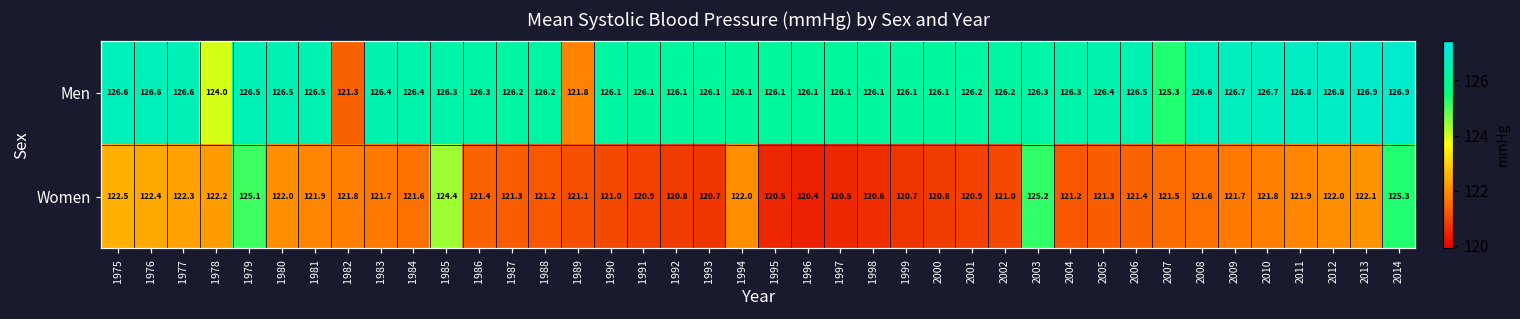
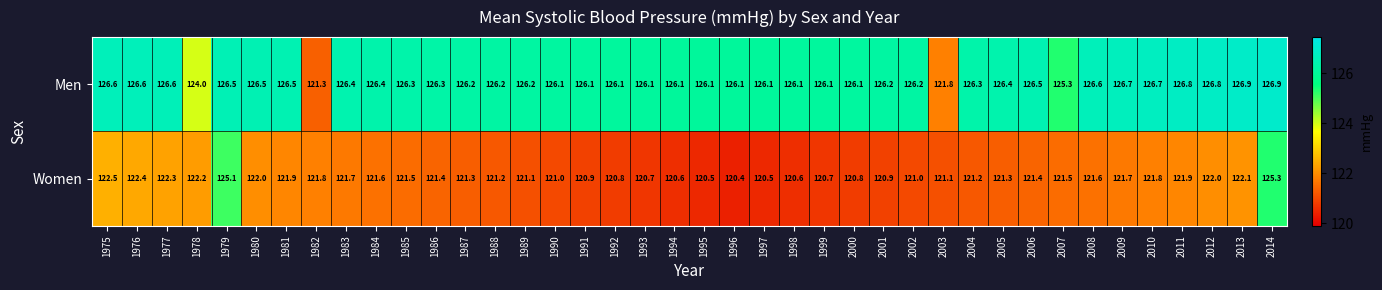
Men, 1989: 121.8 -> 126.2
Men, 2003: 126.3 -> 121.8
Women, 1985: 124.4 -> 121.5
Women, 1994: 122.0 -> 120.6
Women, 2003: 125.2 -> 121.1
